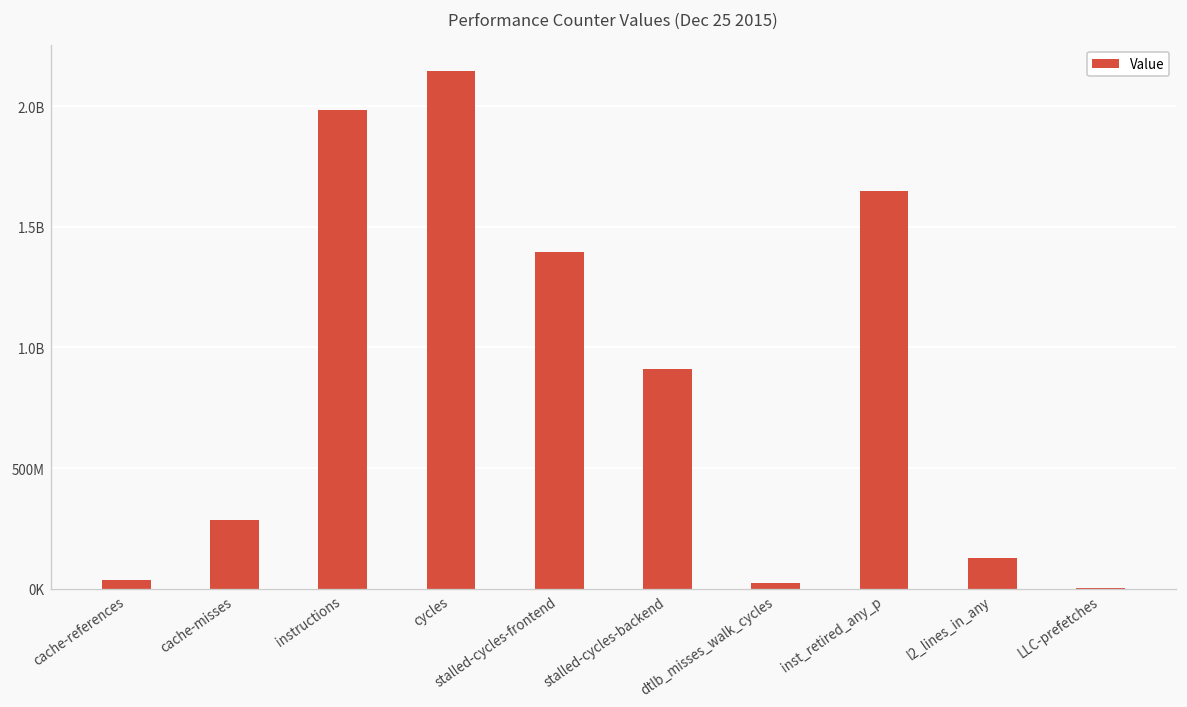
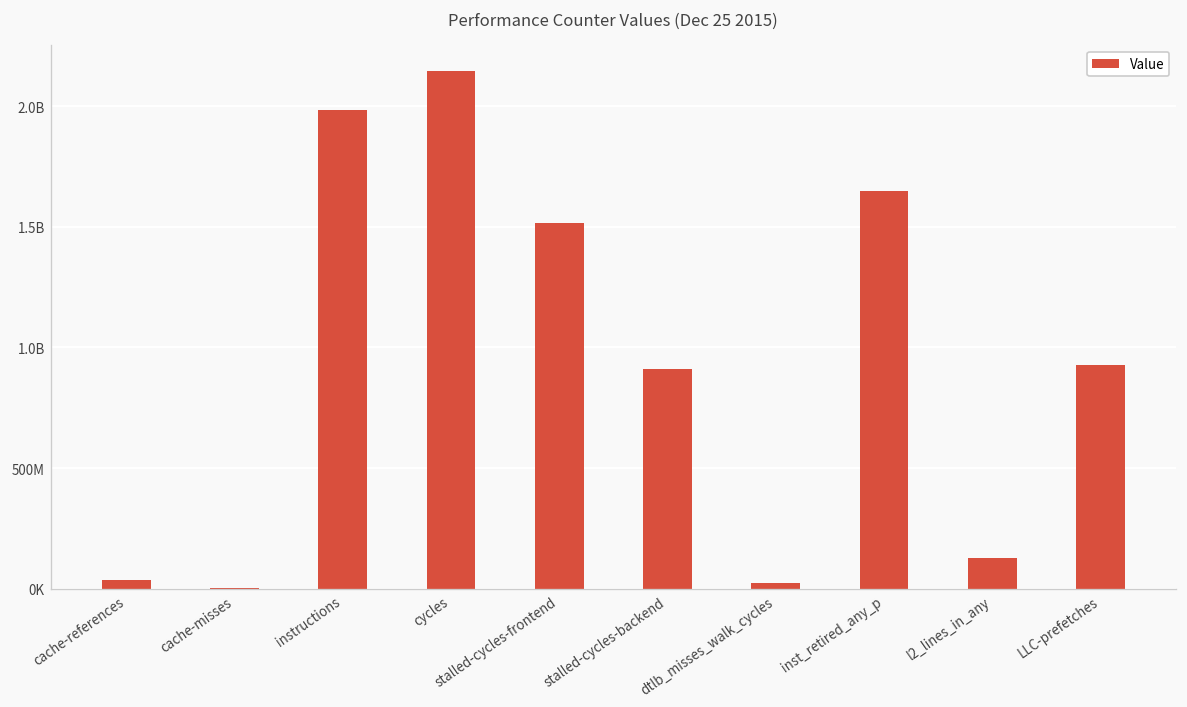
cache-misses: 290000000 -> 0
stalled-cycles-frontend: 1400000000 -> 1510000000
LLC-prefetches: 0 -> 930000000
